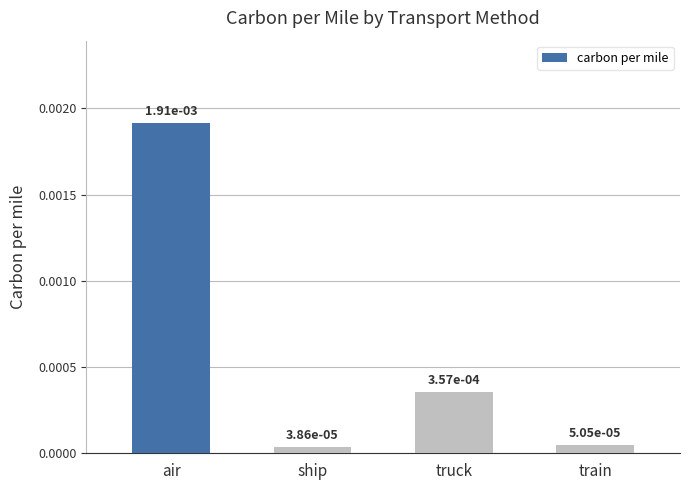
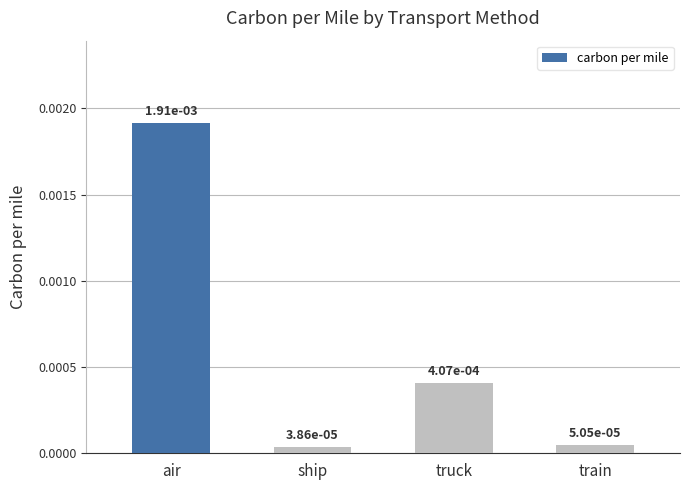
truck: 3.57e-04 -> 4.07e-04
